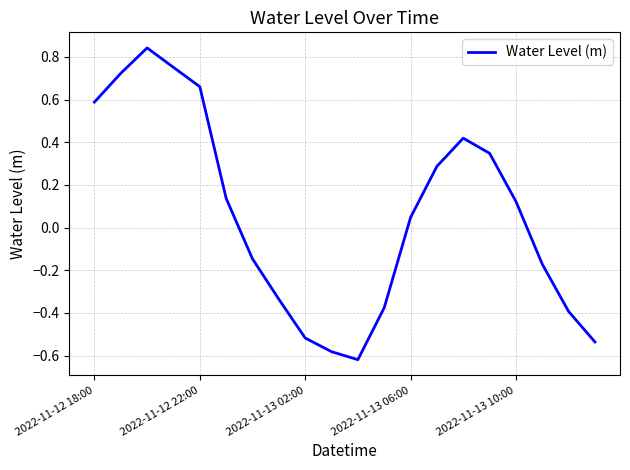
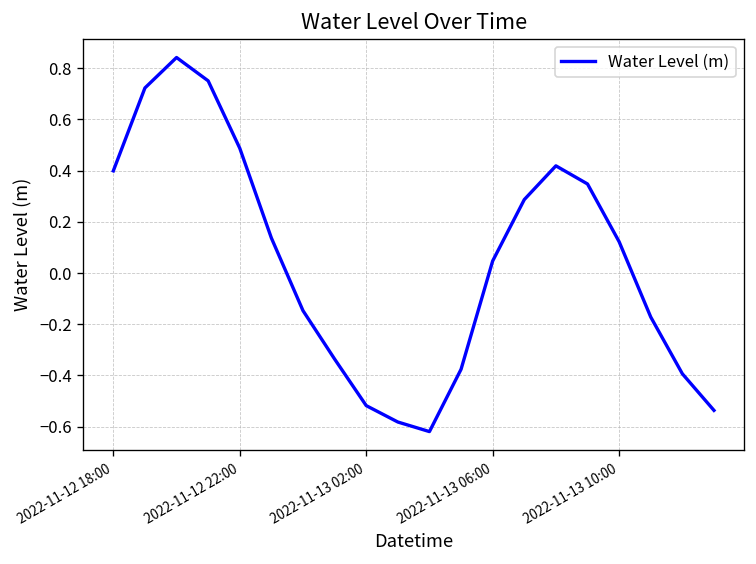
2022-11-12 18:00: 0.59 -> 0.40
2022-11-12 22:00: 0.66 -> 0.49
